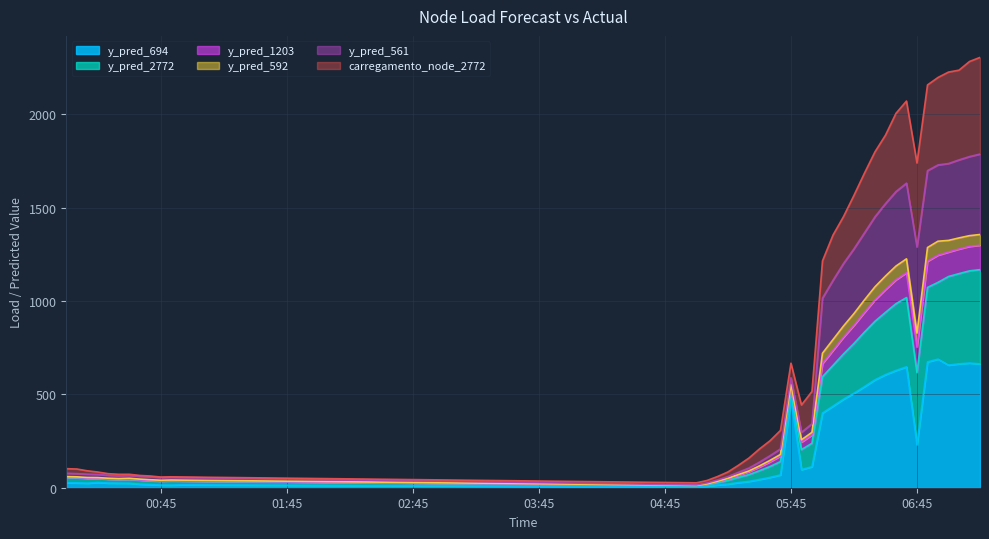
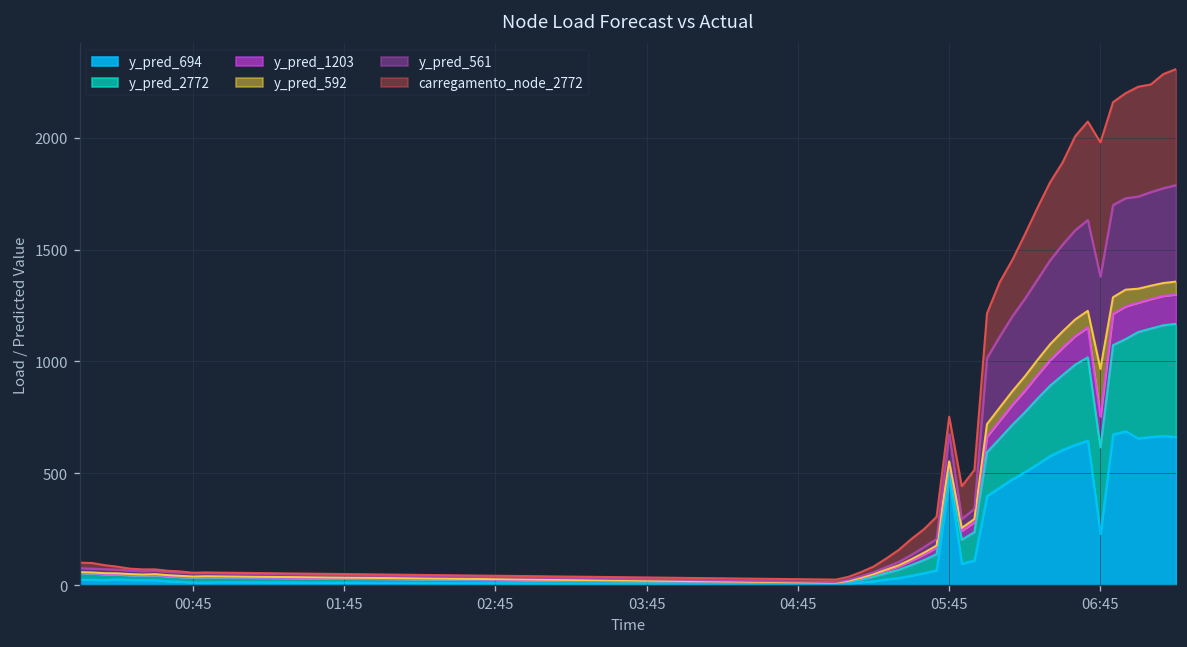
y_pred_561, 05:45: 30 -> 120
y_pred_592, 06:45: 70 -> 210
y_pred_561, 06:45: 460 -> 410
carregamento_node_2772, 06:45: 450 -> 600
